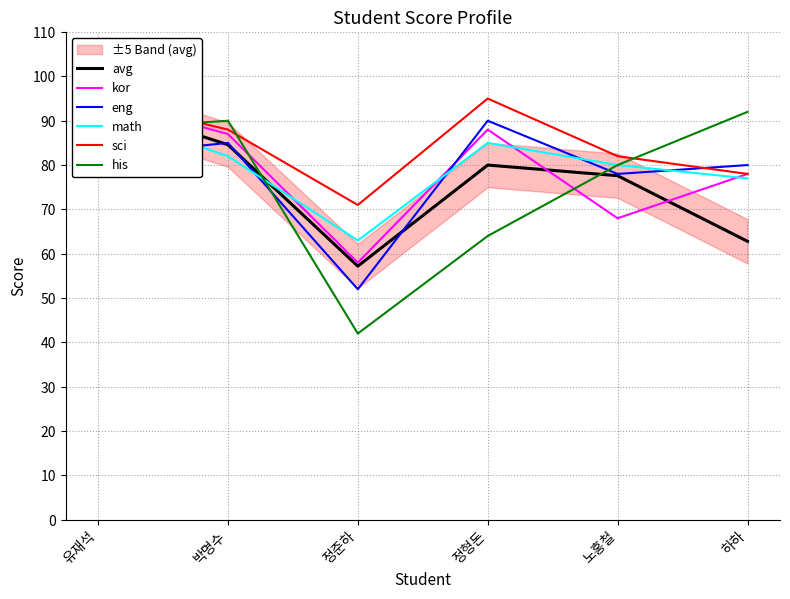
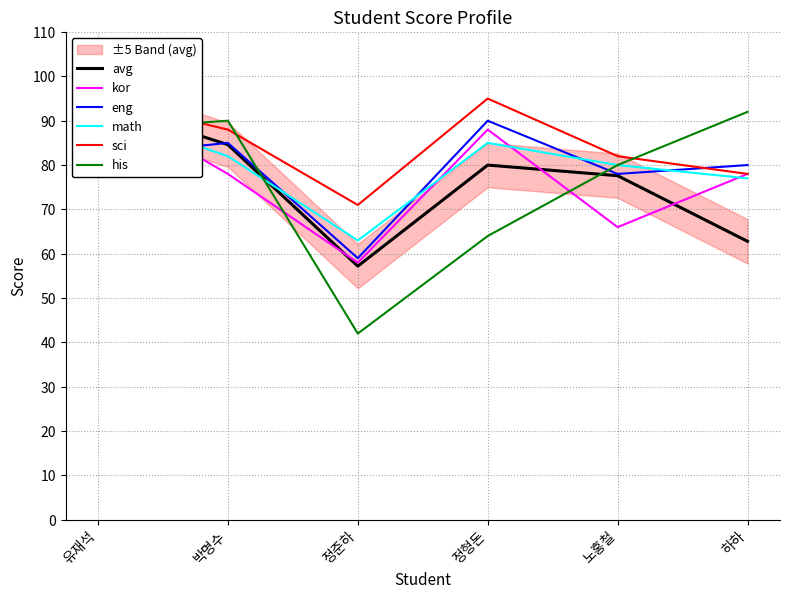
kor, 박명수: 87 -> 78
eng, 정준하: 52 -> 59
kor, 노홍철: 68 -> 66
